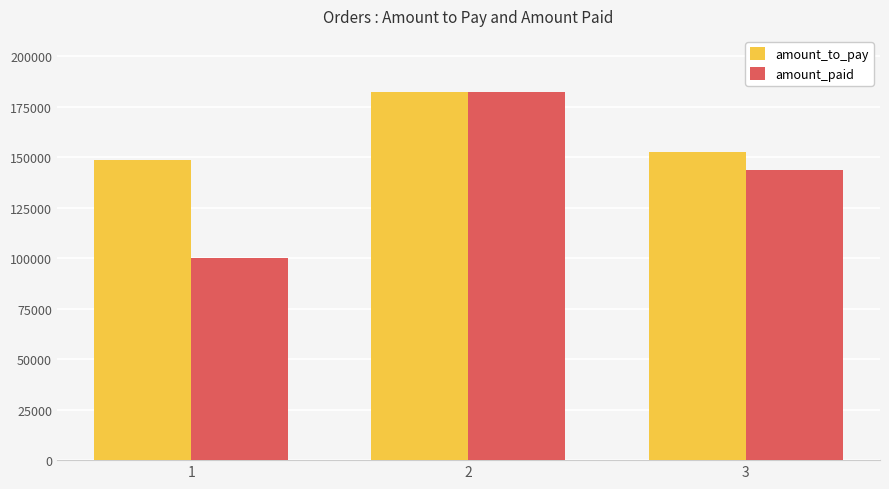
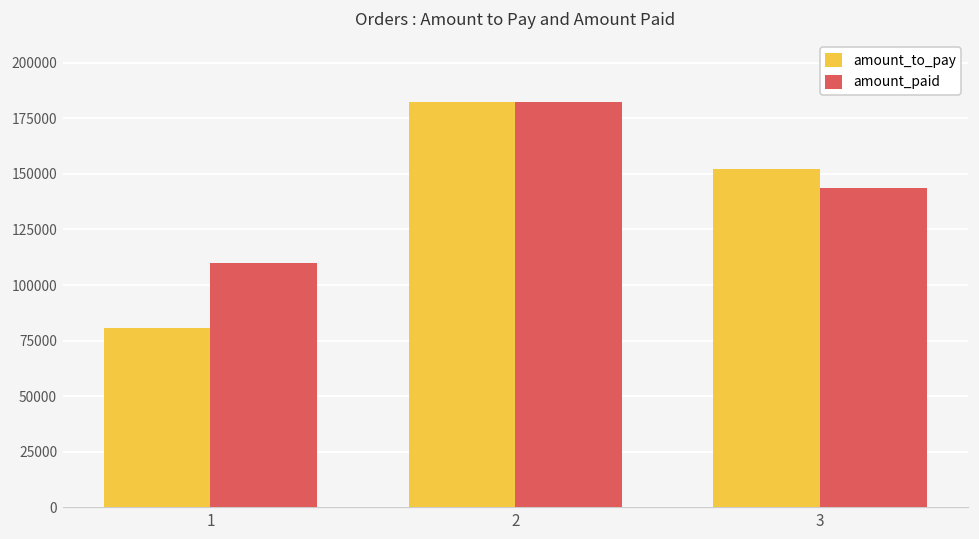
amount_to_pay, 1: 149000 -> 81000
amount_paid, 1: 100000 -> 110000
